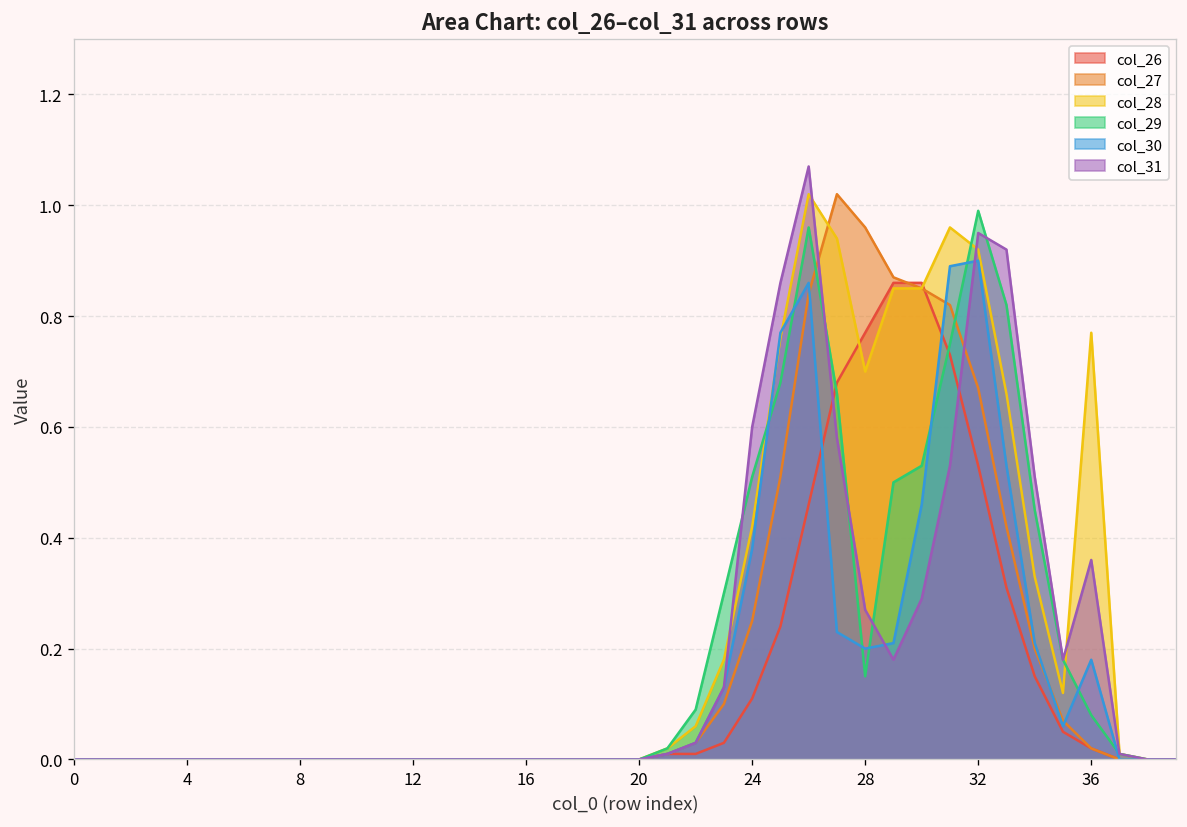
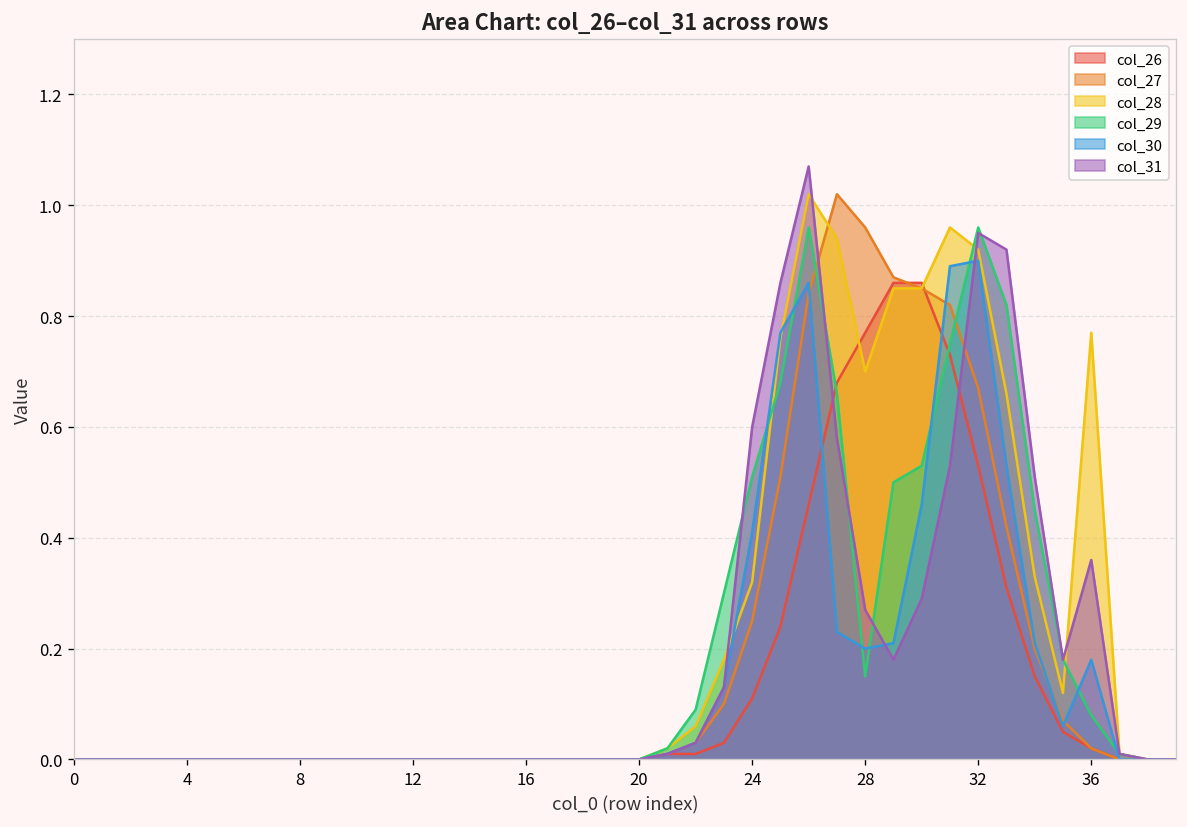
col_28, 24: 0.42 -> 0.32
col_30, 24: 0.38 -> 0.41
col_29, 32: 0.99 -> 0.96
